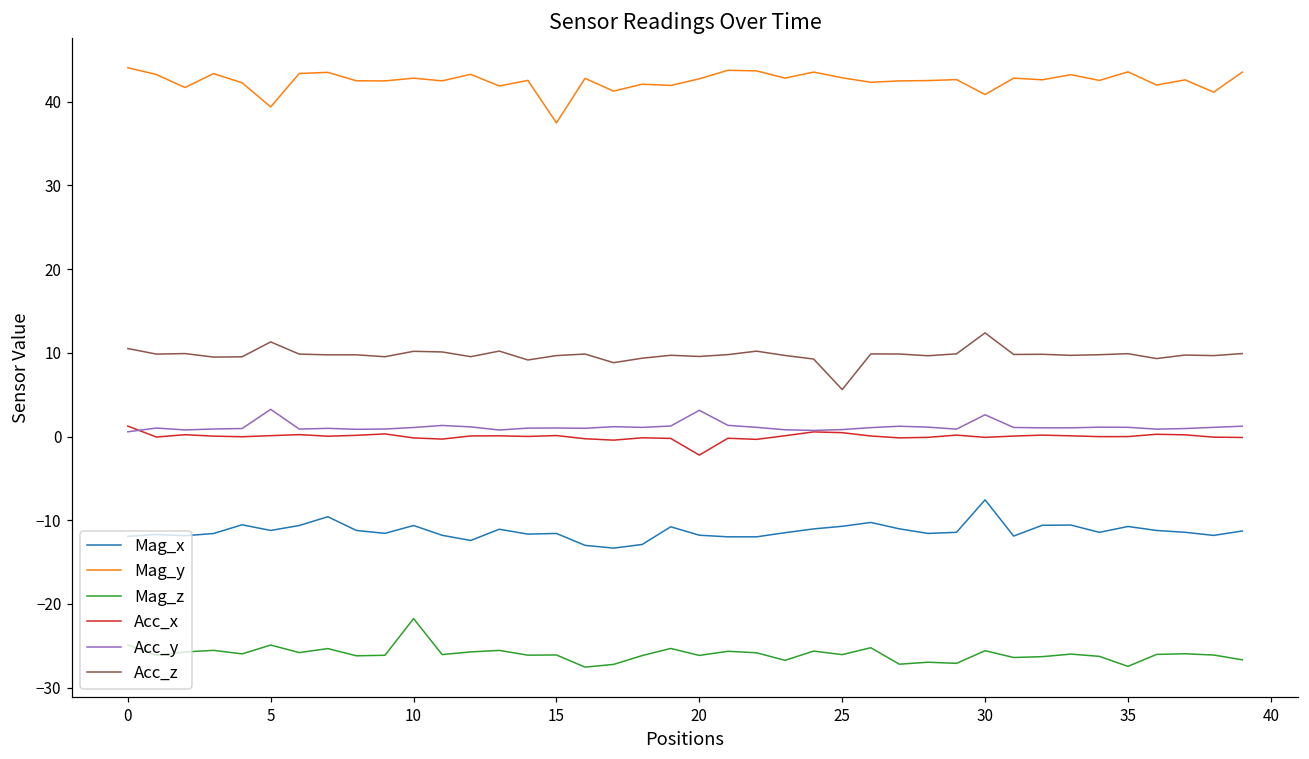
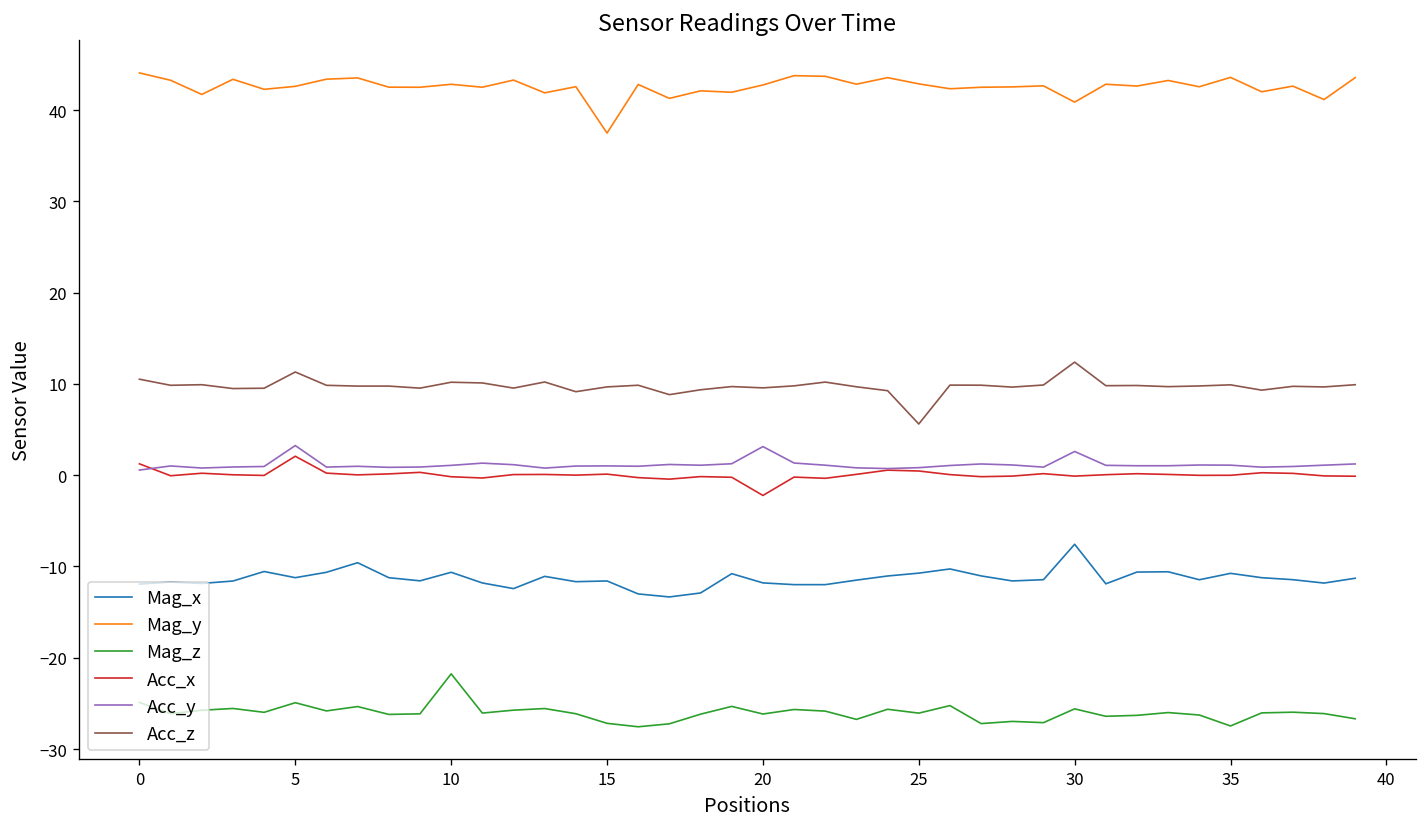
Mag_y, 5: 39 -> 43
Acc_x, 5: 0 -> 2
Mag_z, 15: -26 -> -27
